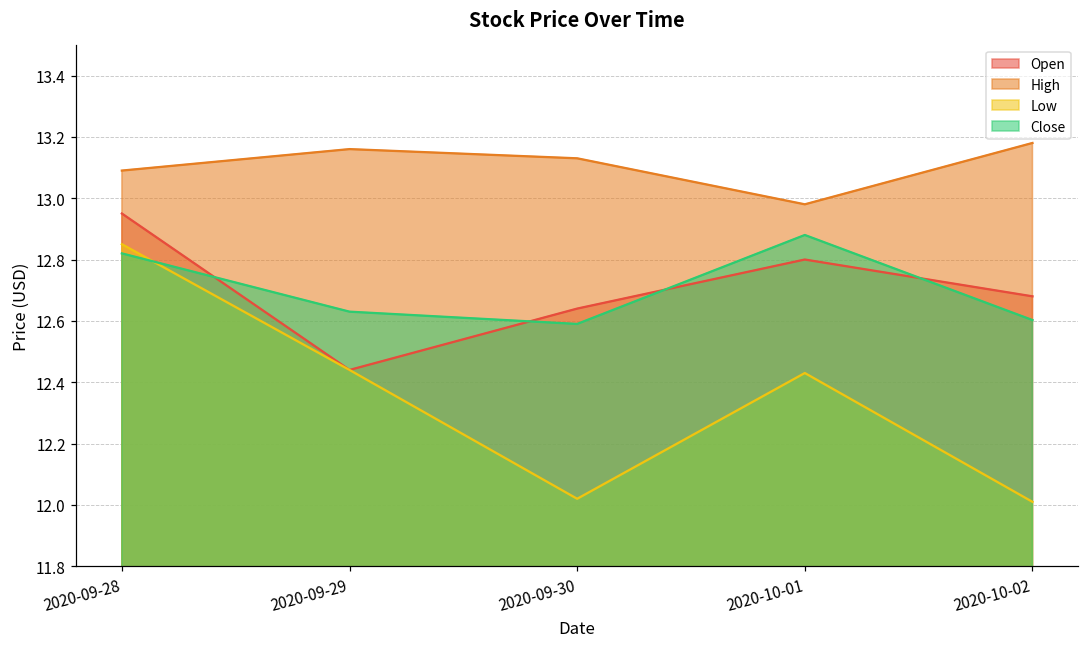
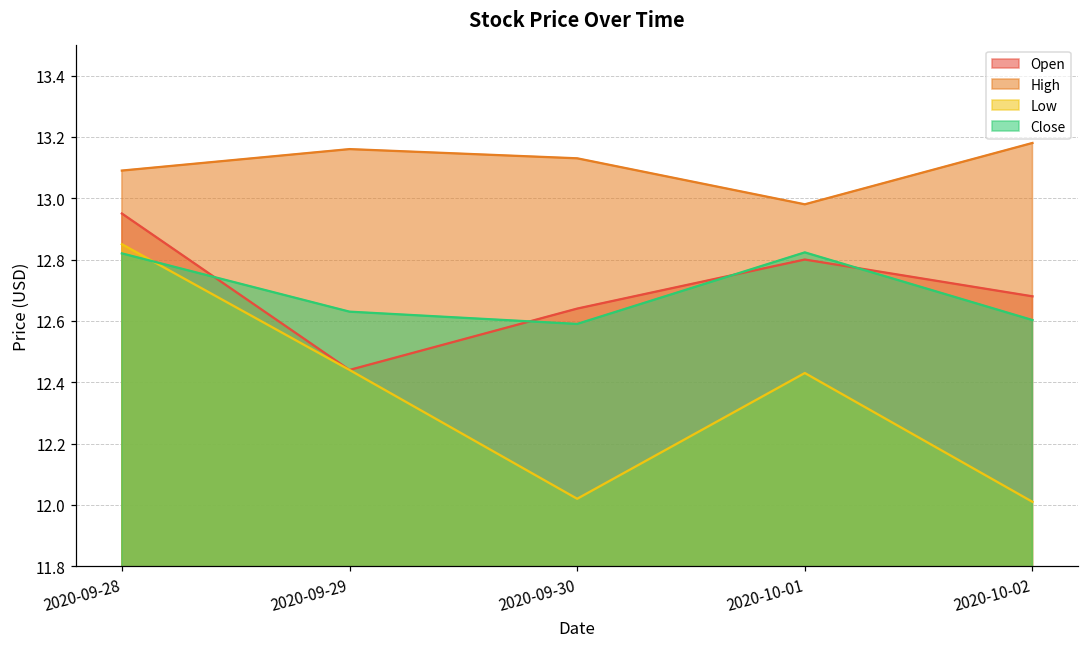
Close, 2020-10-01: 12.88 -> 12.82
